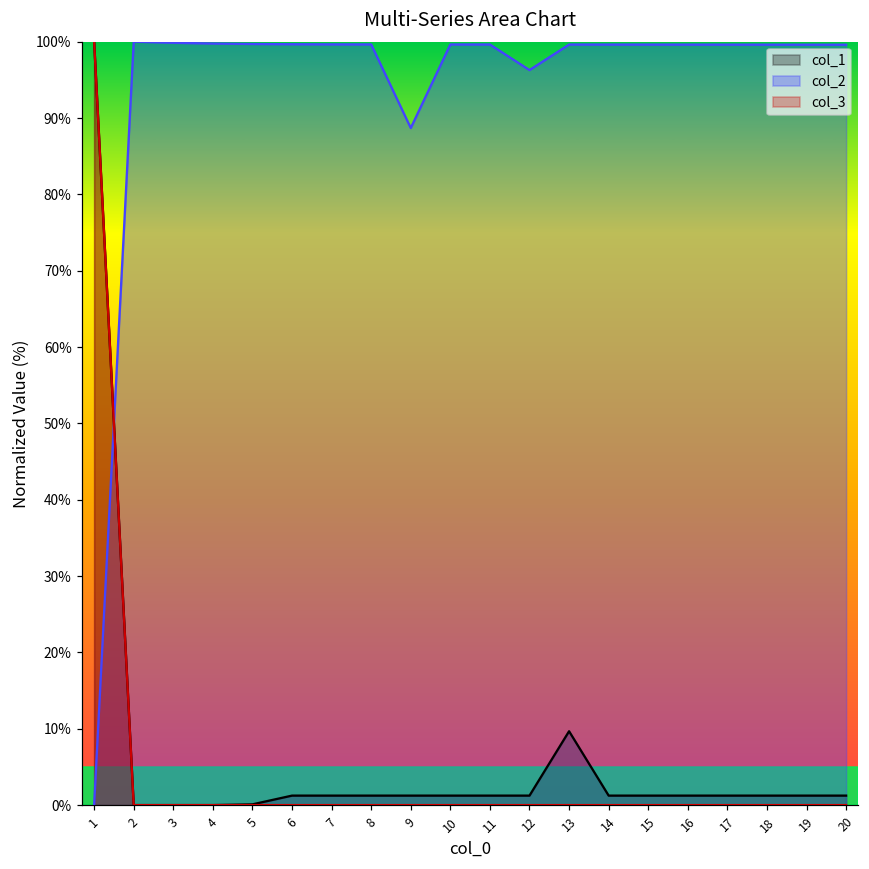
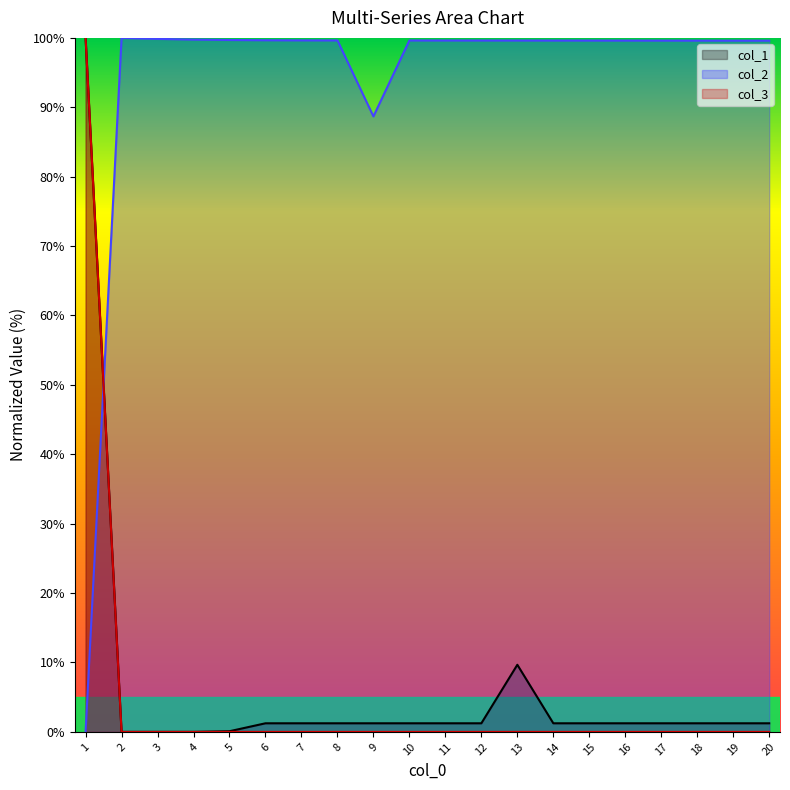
col_2, 12: 96% -> 100%
